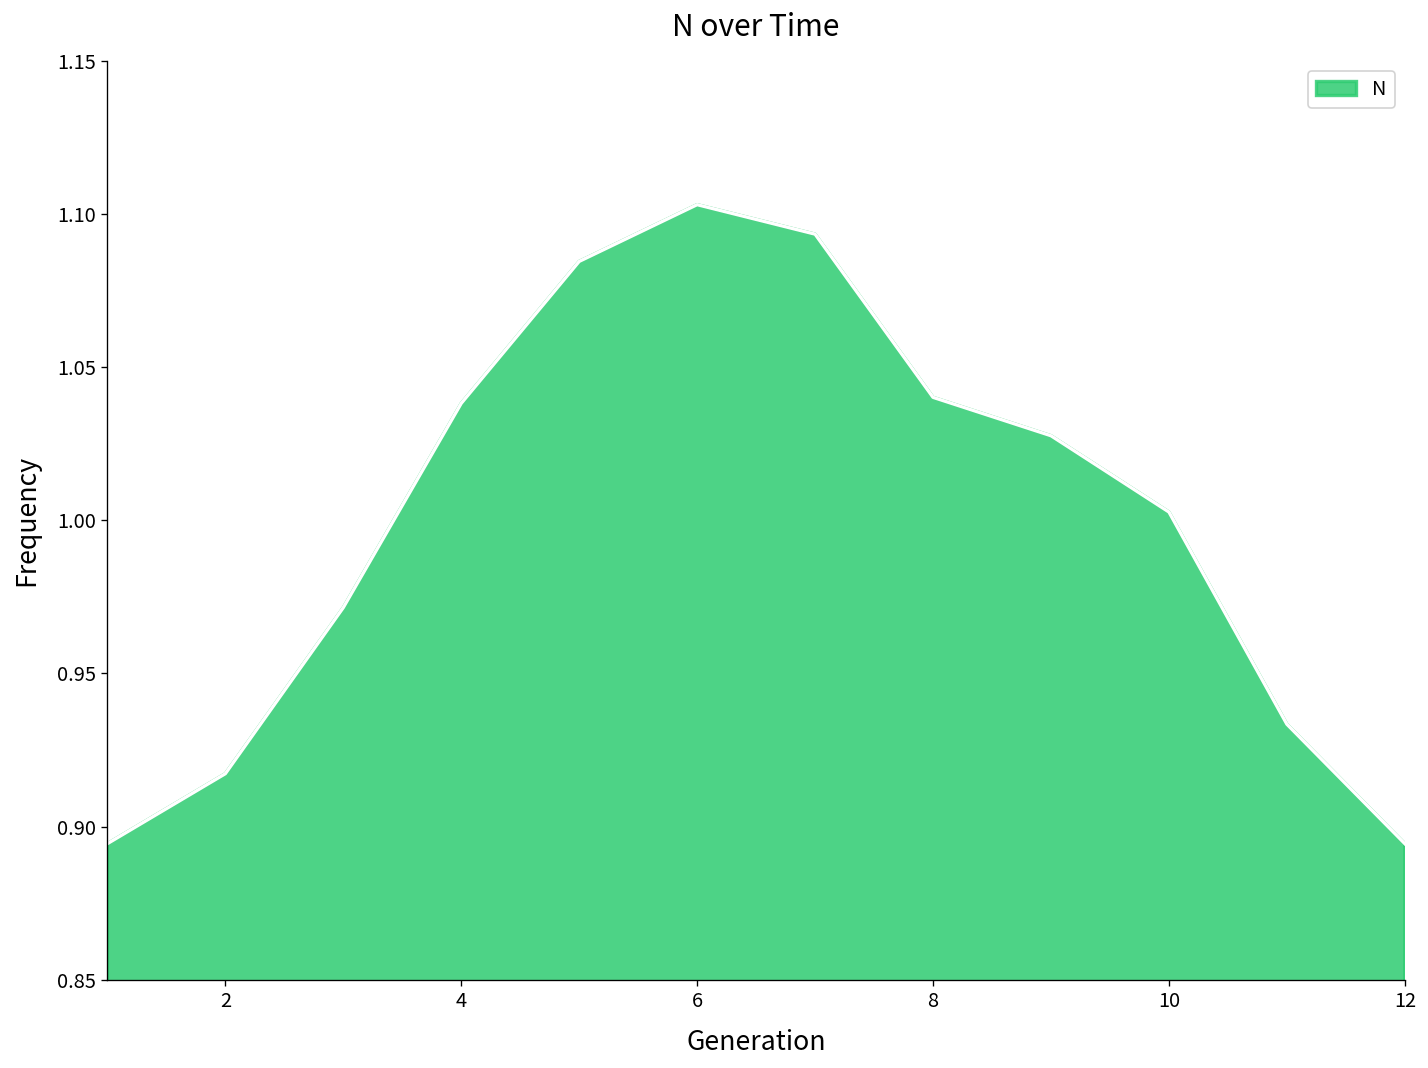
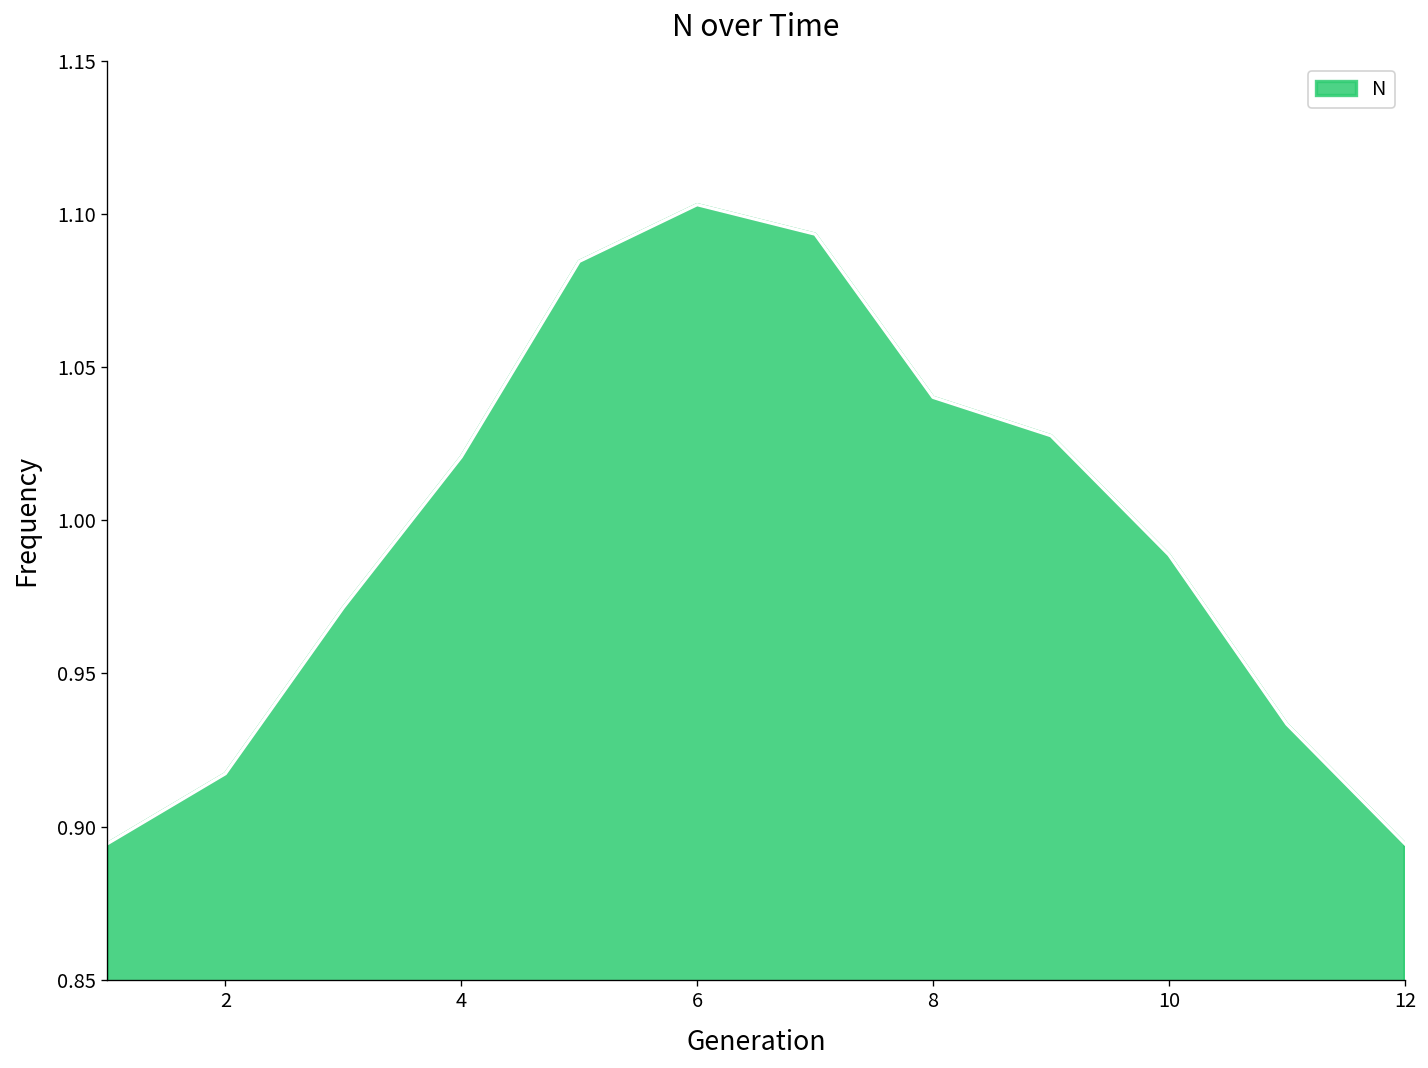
4: 1.038 -> 1.021
10: 1.003 -> 0.989
